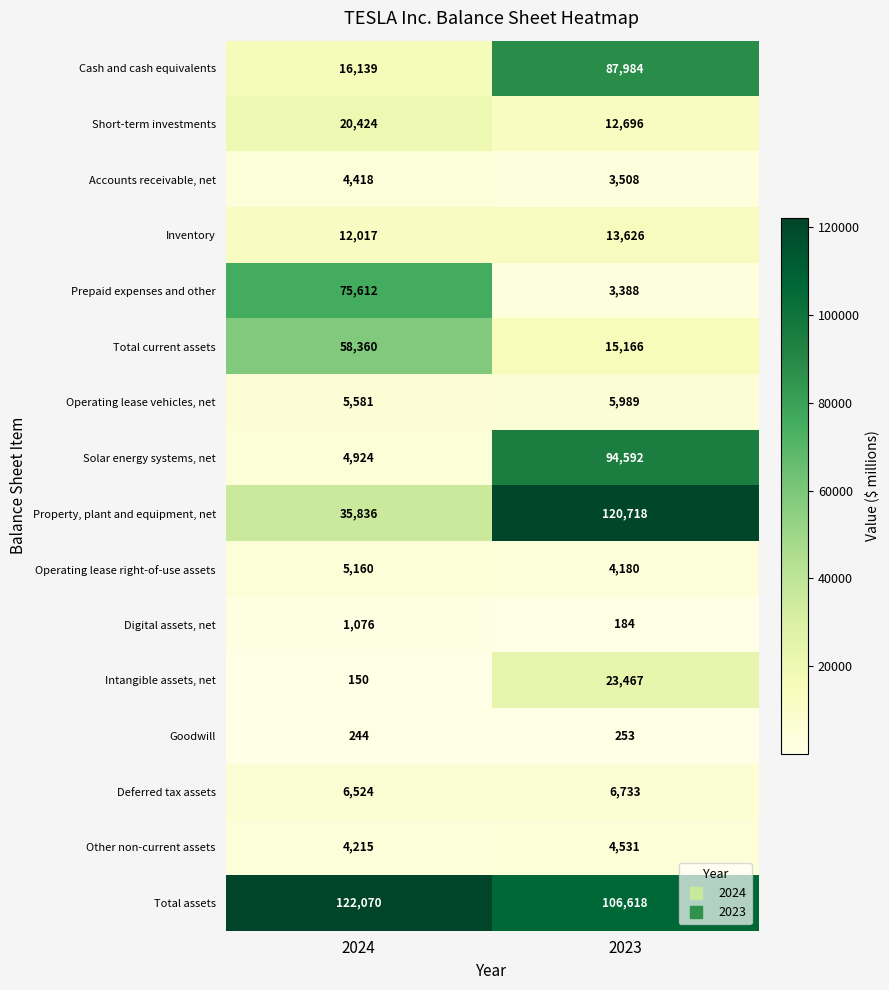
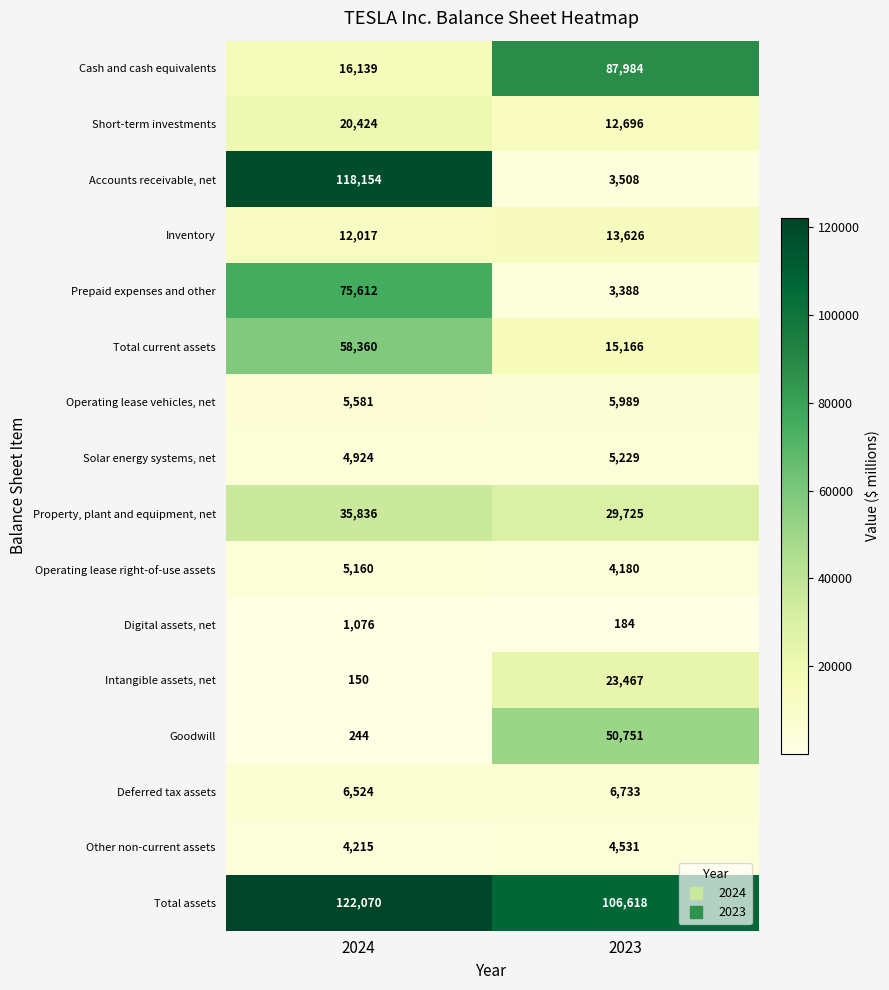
Accounts receivable, net, 2024: 4,418 -> 118,154
Solar energy systems, net, 2023: 94,592 -> 5,229
Property, plant and equipment, net, 2023: 120,718 -> 29,725
Goodwill, 2023: 253 -> 50,751
